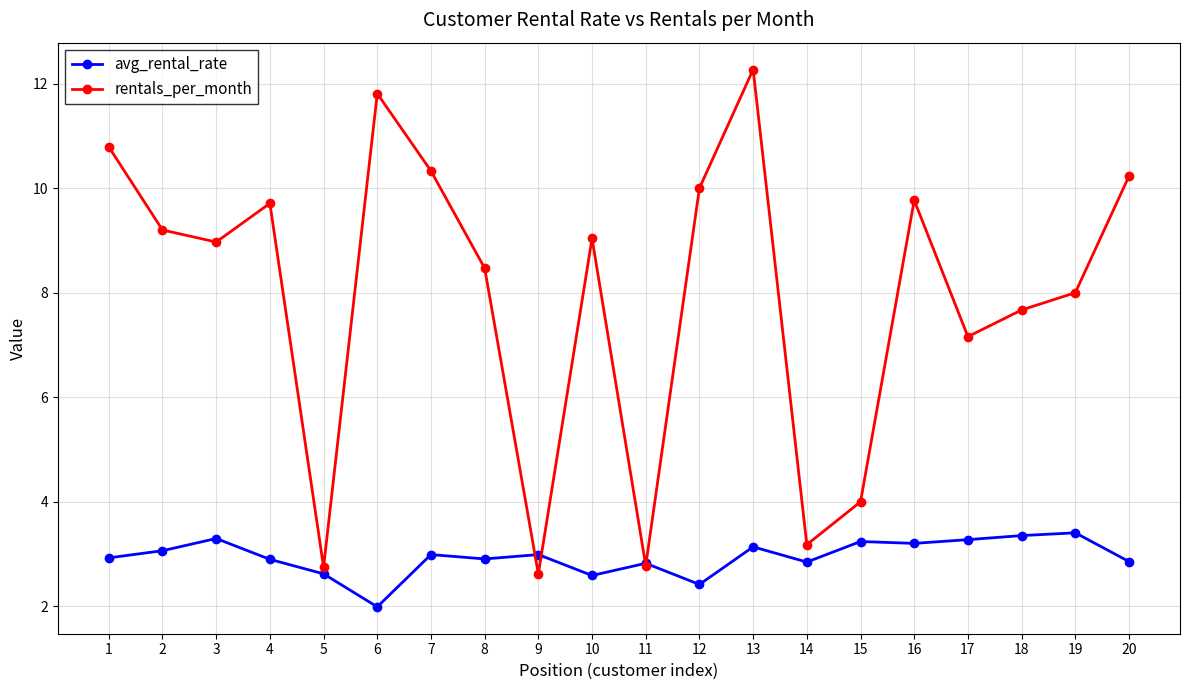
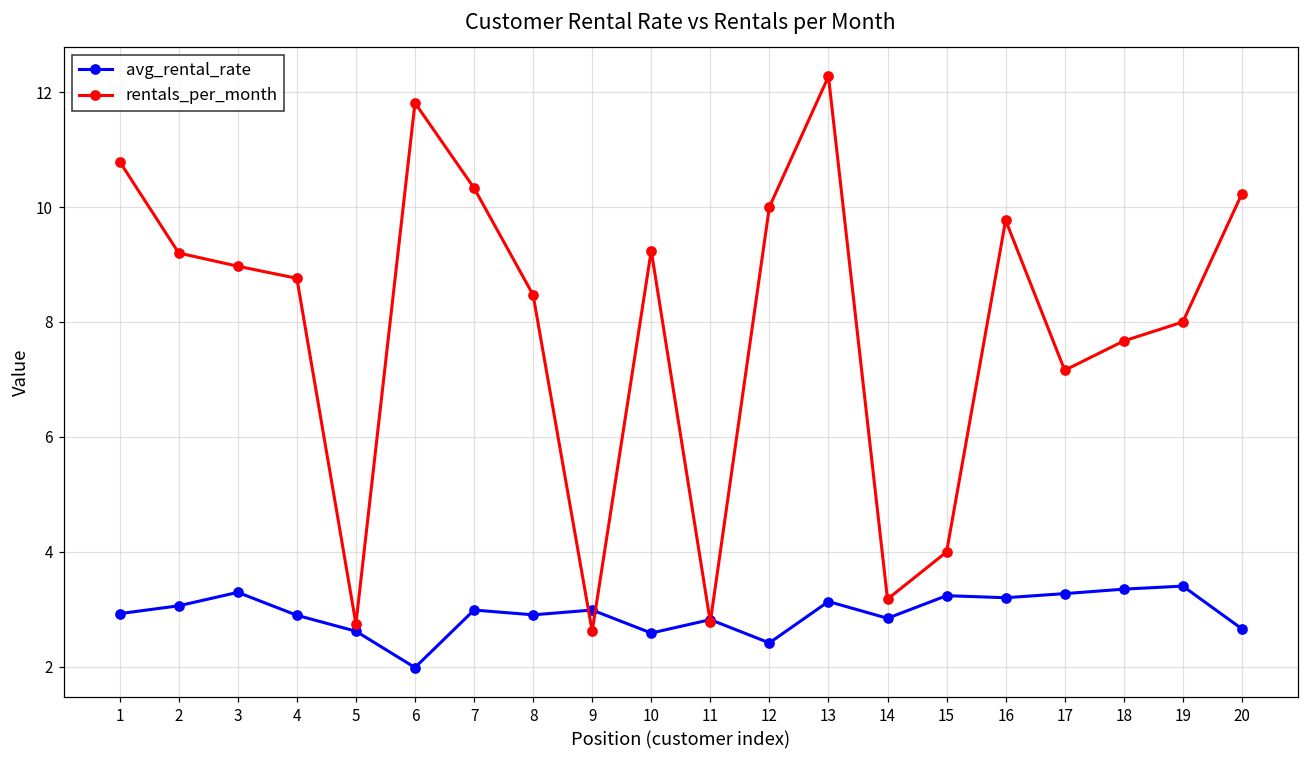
rentals_per_month, 4: 9.7 -> 8.8
rentals_per_month, 10: 9.0 -> 9.2
avg_rental_rate, 20: 2.9 -> 2.7
